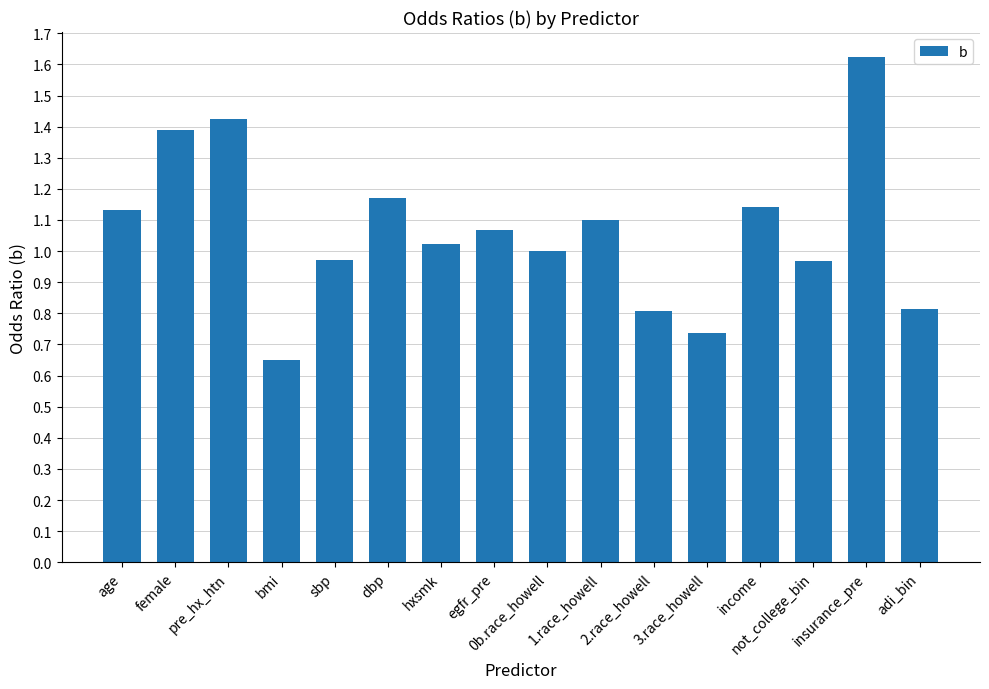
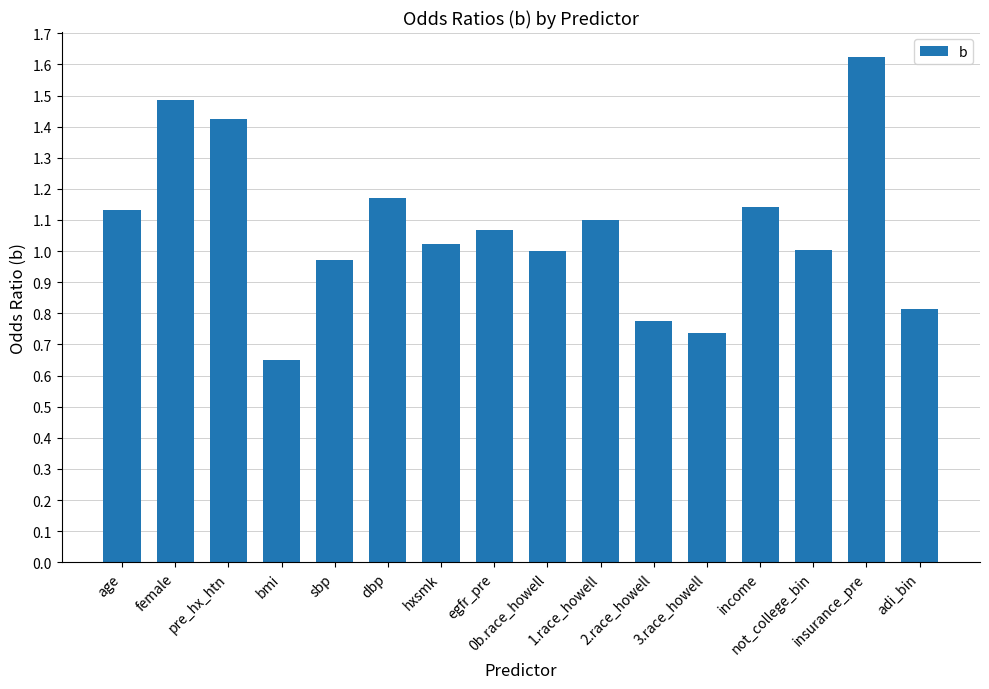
female: 1.39 -> 1.49
2.race_howell: 0.81 -> 0.78
not_college_bin: 0.97 -> 1.00
